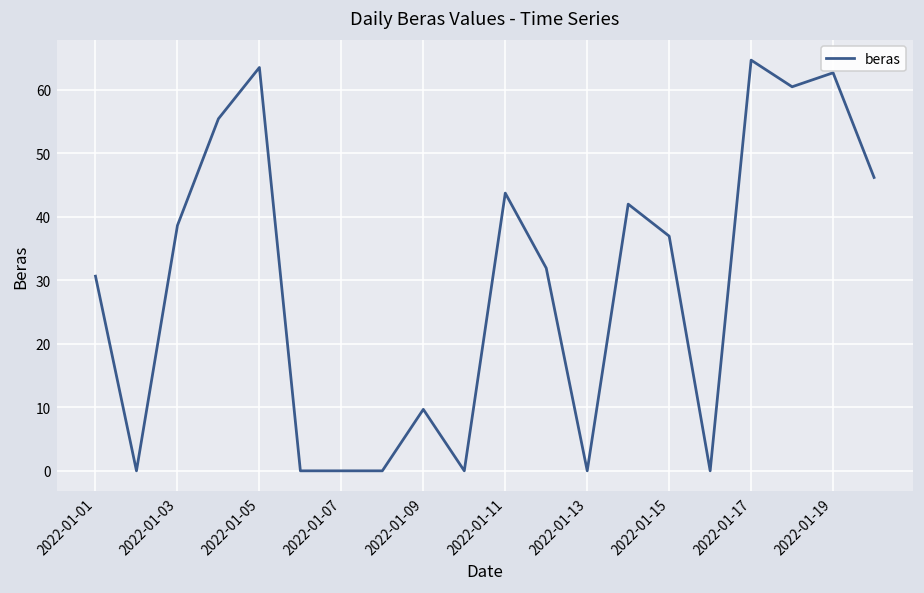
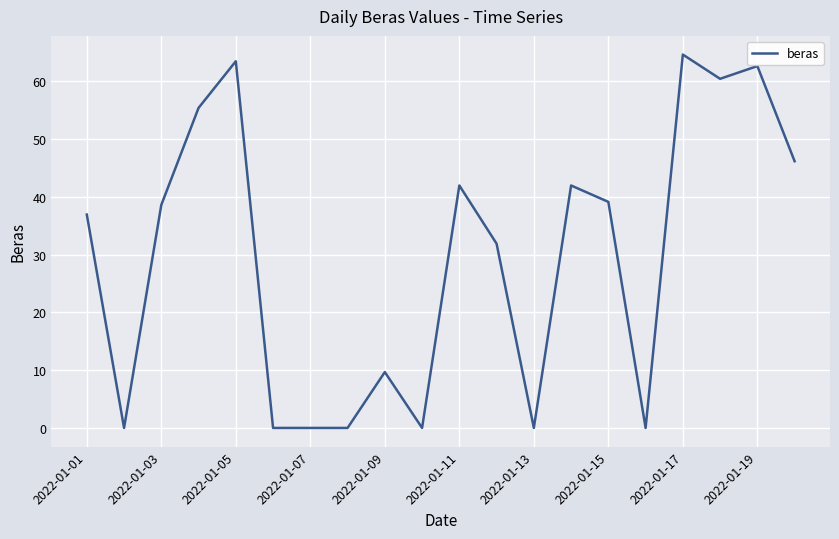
2022-01-01: 31 -> 37
2022-01-11: 44 -> 42
2022-01-15: 37 -> 39
